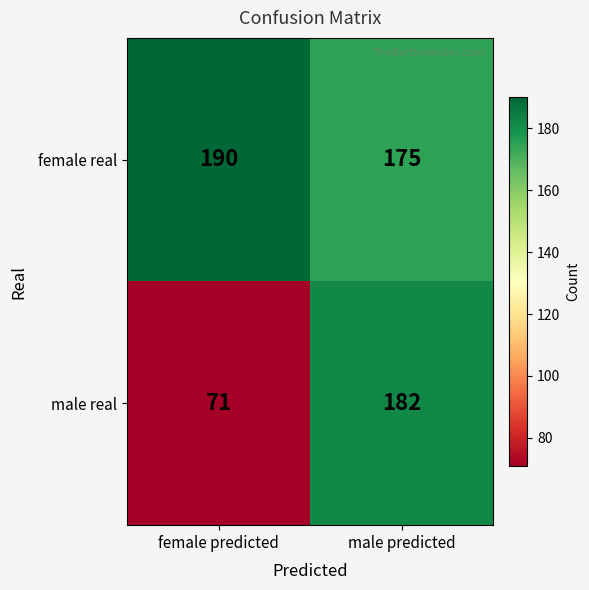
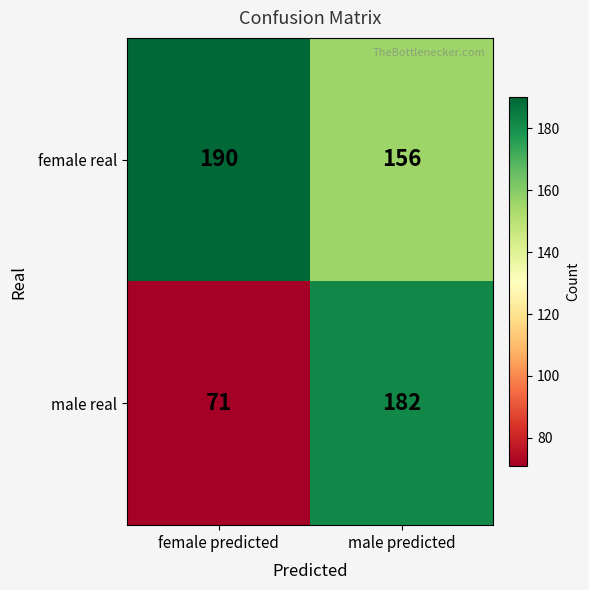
female real, male predicted: 175 -> 156
